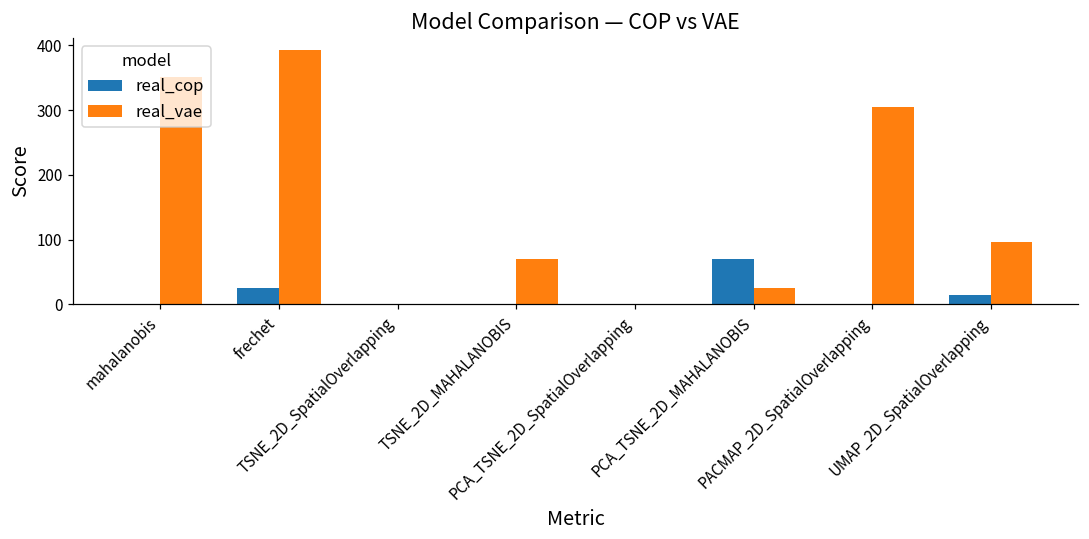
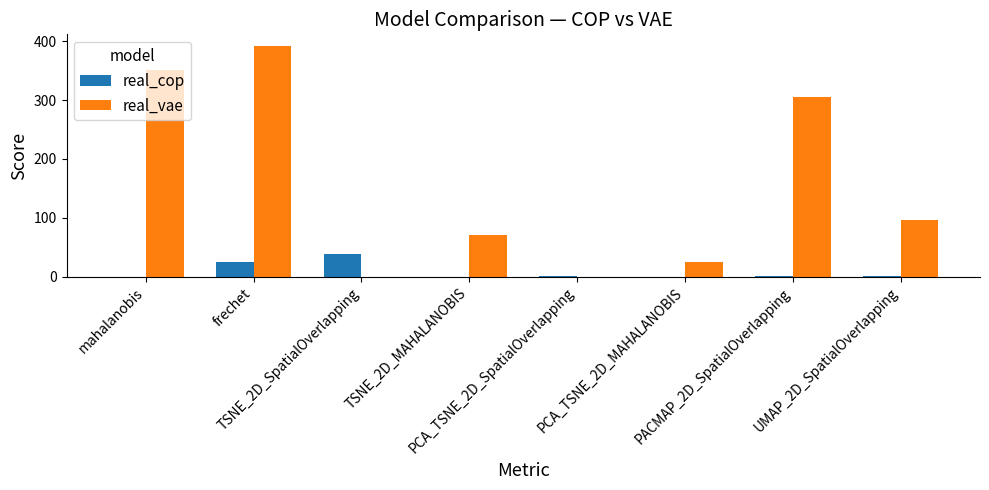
real_cop, TSNE_2D_SpatialOverlapping: 0 -> 40
real_cop, PCA_TSNE_2D_MAHALANOBIS: 70 -> 0
real_cop, UMAP_2D_SpatialOverlapping: 10 -> 0
